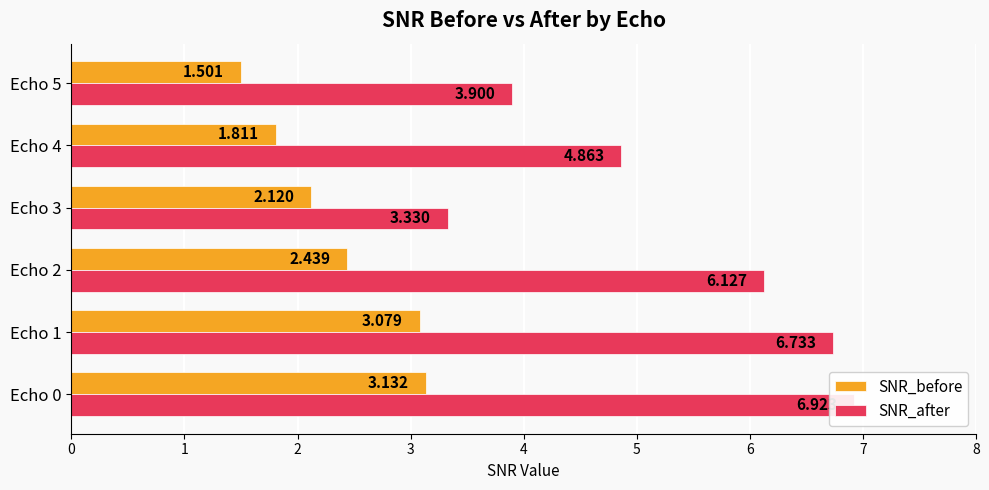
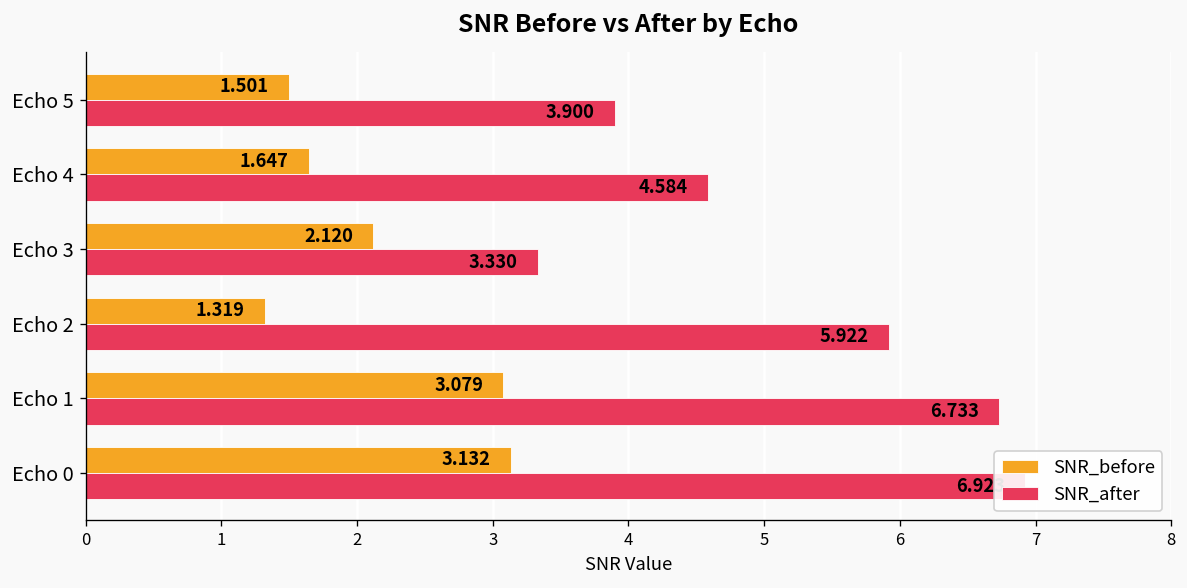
SNR_before, Echo 4: 1.811 -> 1.647
SNR_after, Echo 4: 4.863 -> 4.584
SNR_before, Echo 2: 2.439 -> 1.319
SNR_after, Echo 2: 6.127 -> 5.922
